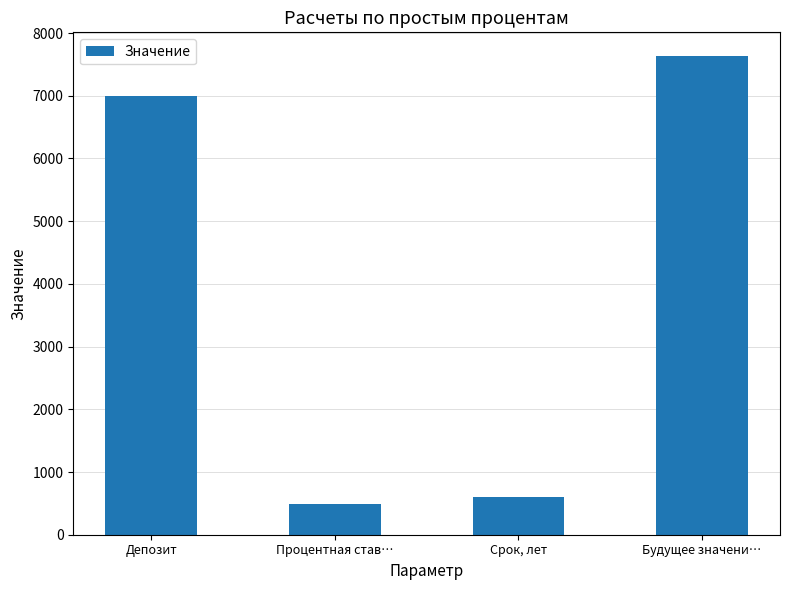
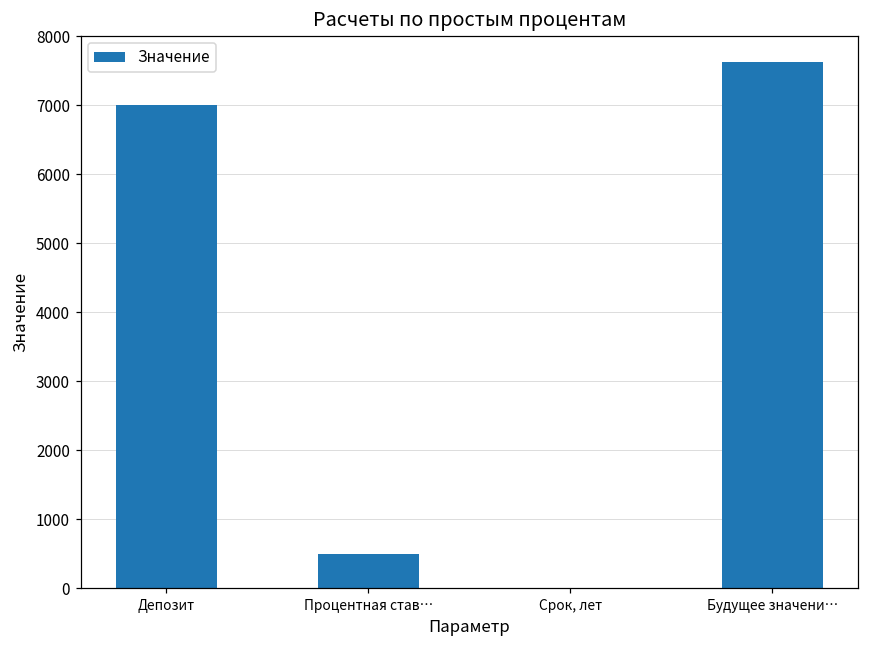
Срок, лет: 600 -> 0
